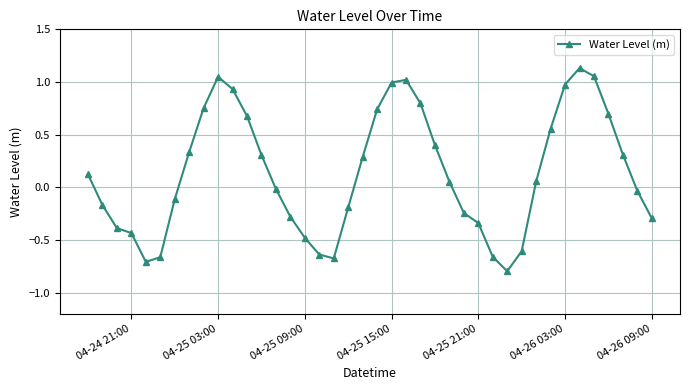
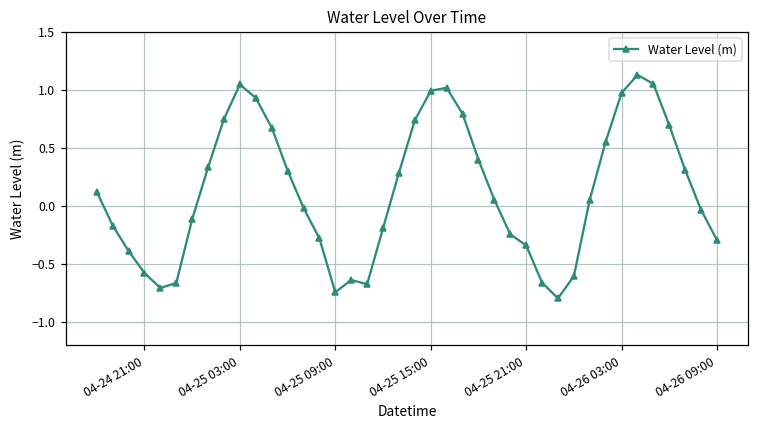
04-24 21:00: -0.44 -> -0.58
04-25 09:00: -0.48 -> -0.75
